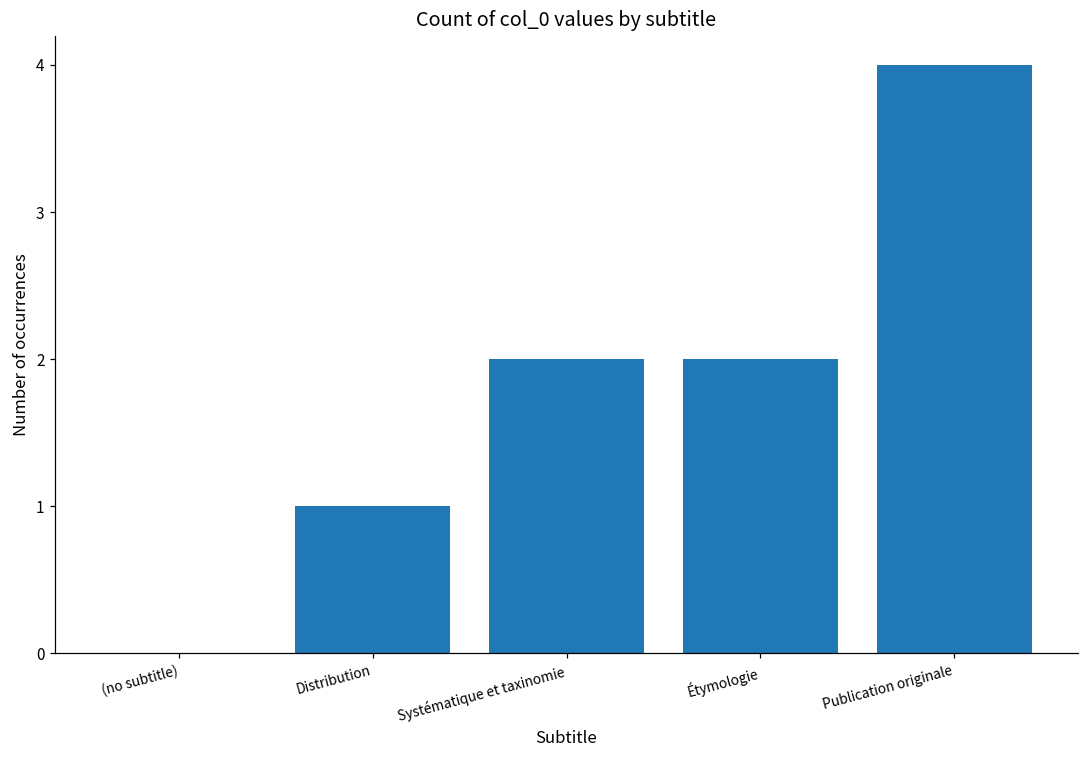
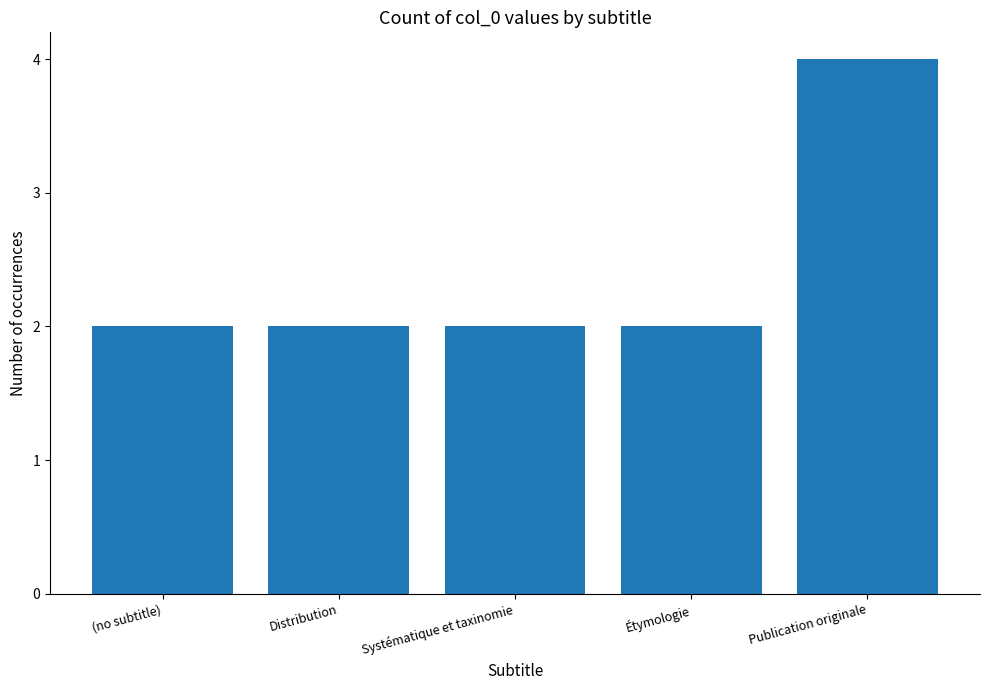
(no subtitle): 0 -> 2
Distribution: 1 -> 2
